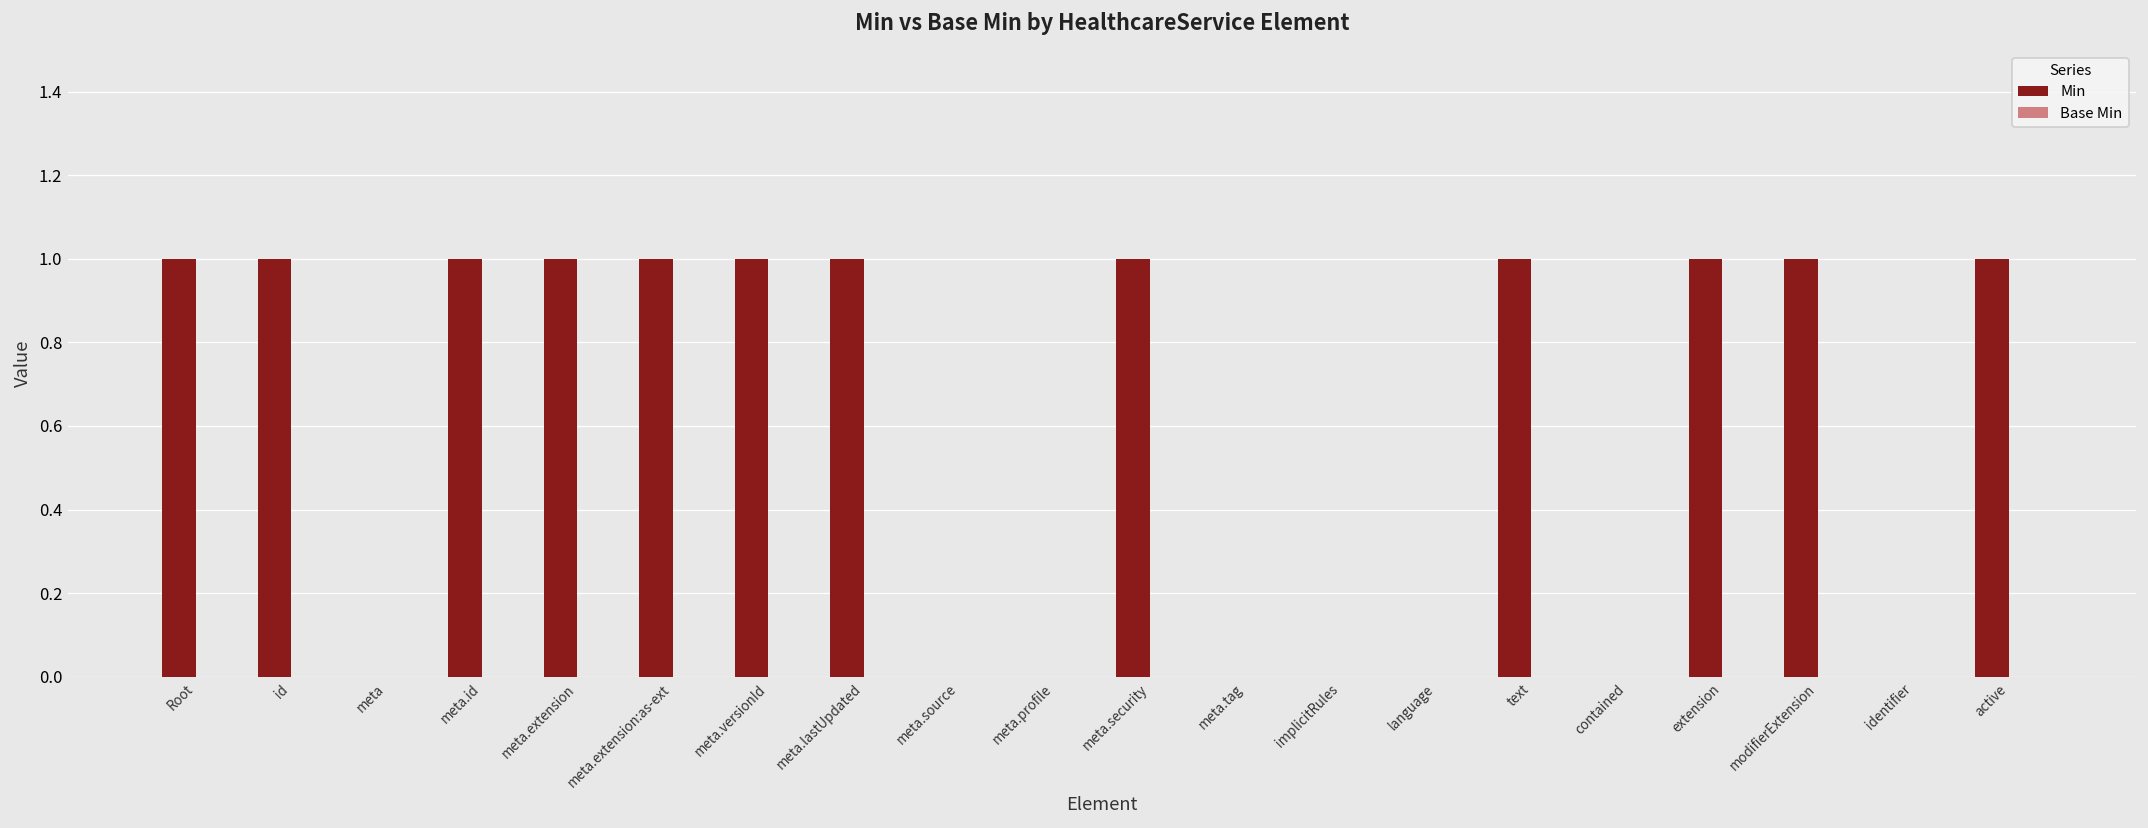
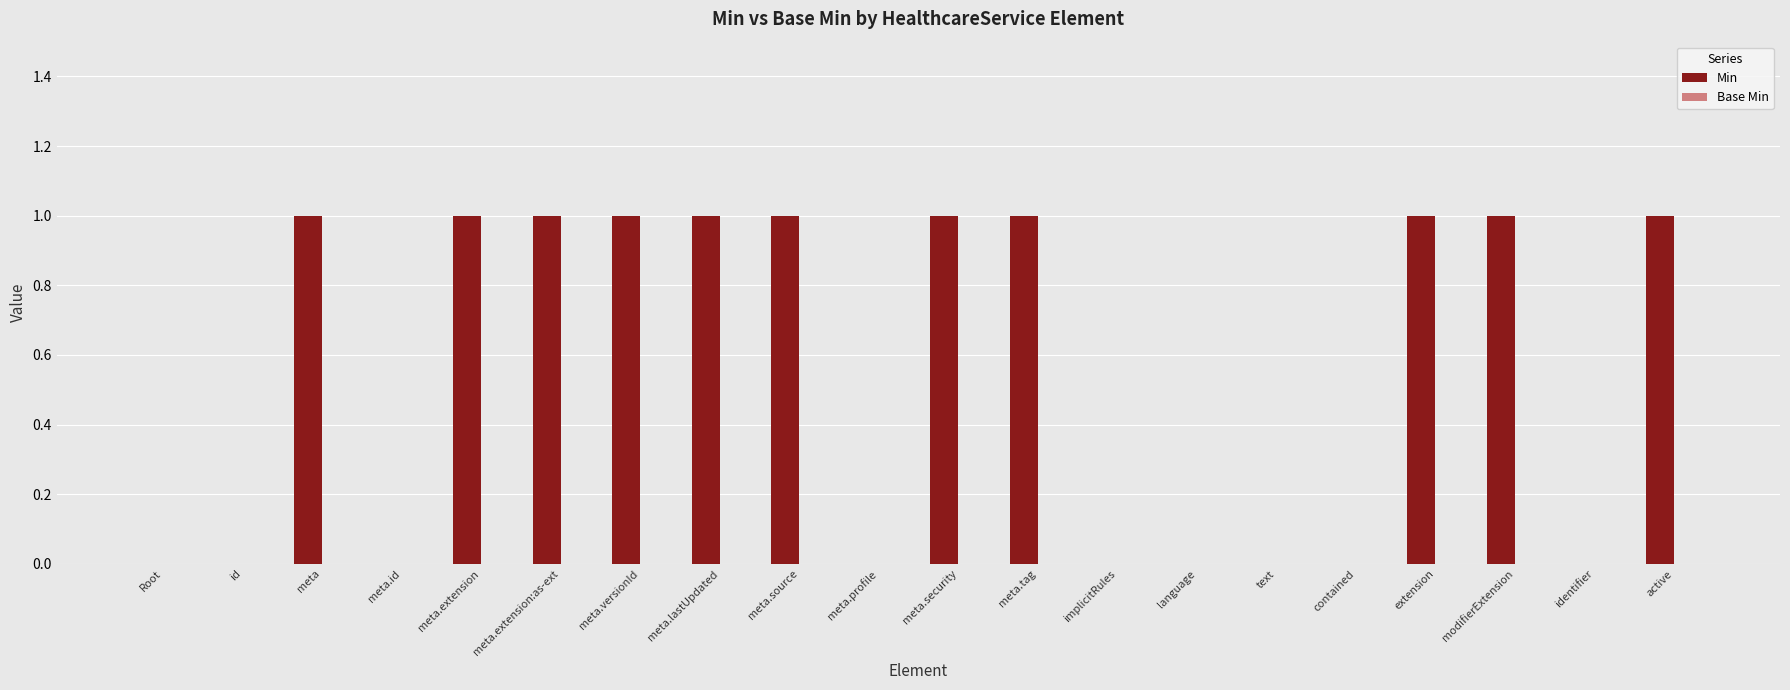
Min, Root: 1 -> 0
Min, id: 1 -> 0
Min, meta: 0 -> 1
Min, meta.id: 1 -> 0
Min, meta.source: 0 -> 1
Min, meta.tag: 0 -> 1
Min, text: 1 -> 0
